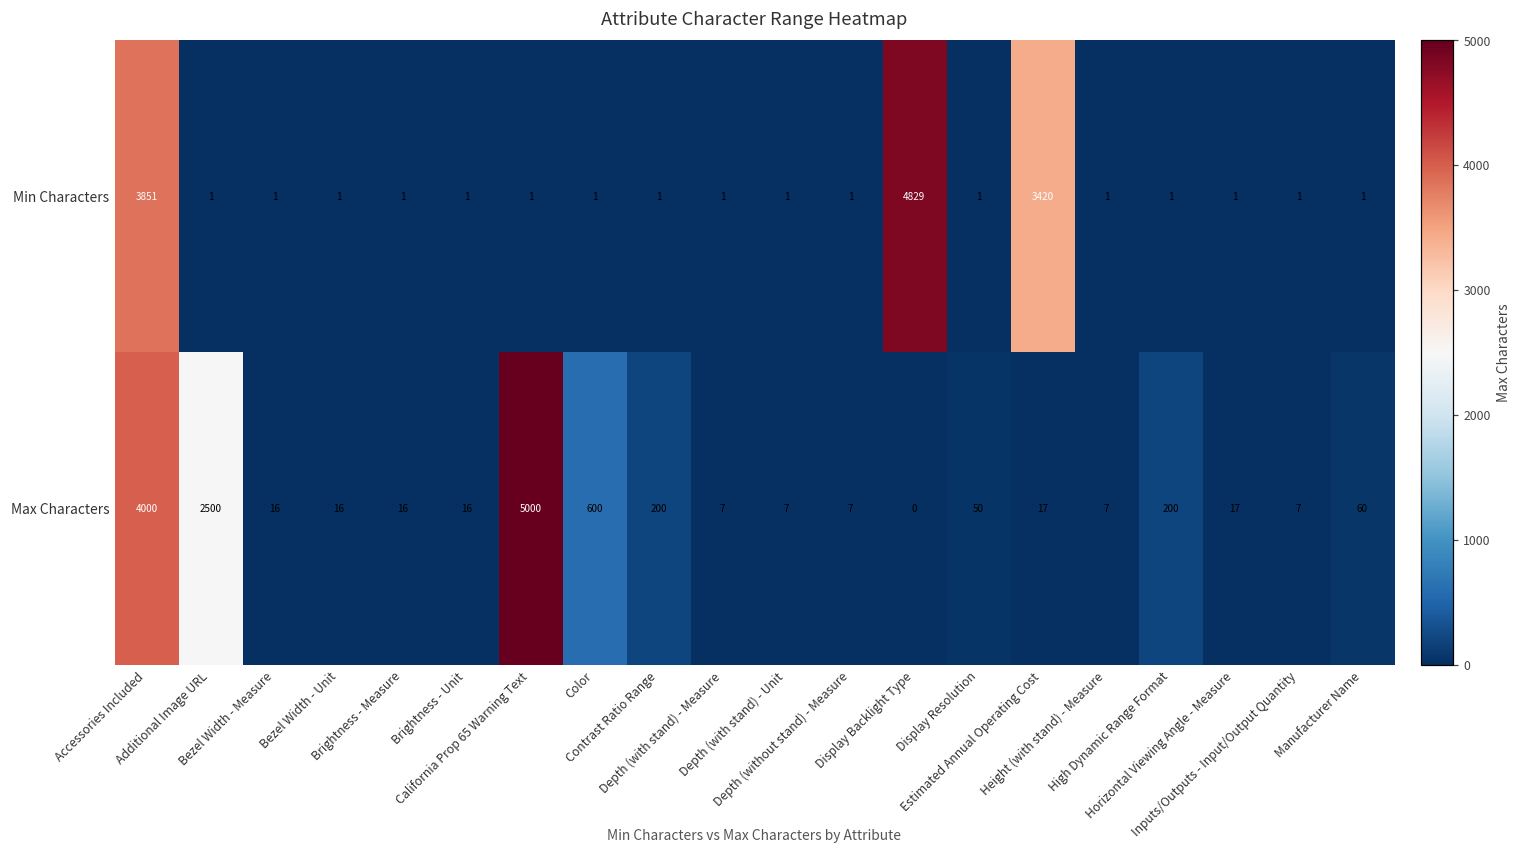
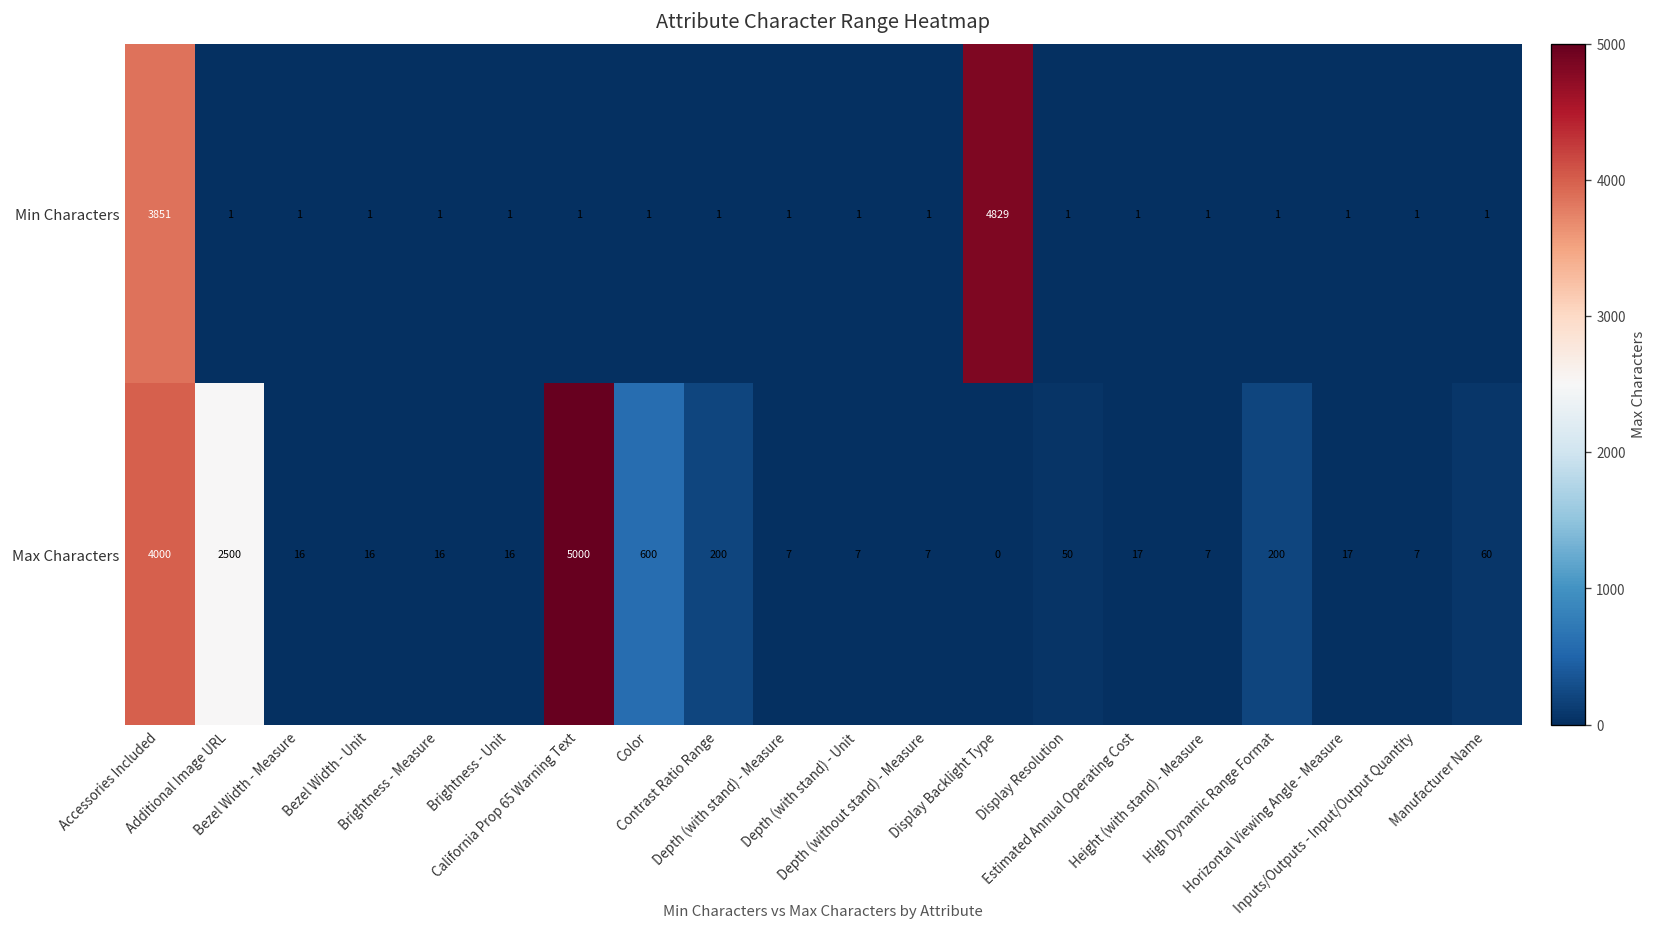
Min Characters, Estimated Annual Operating Cost: 3420 -> 1
